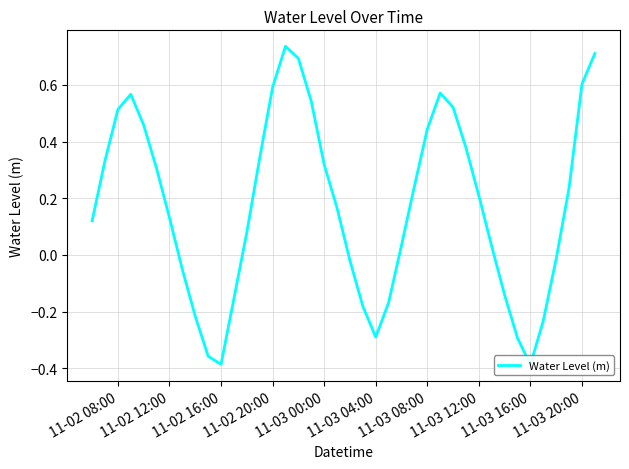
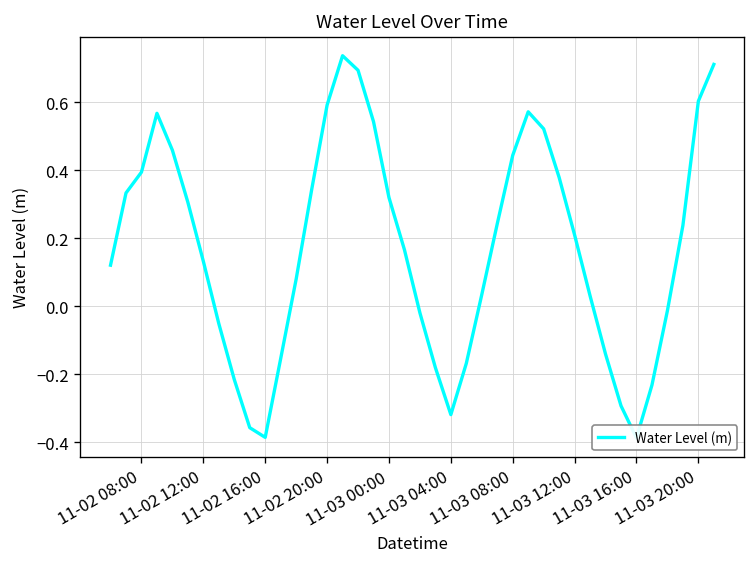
11-02 08:00: 0.51 -> 0.39
11-03 04:00: -0.29 -> -0.32
